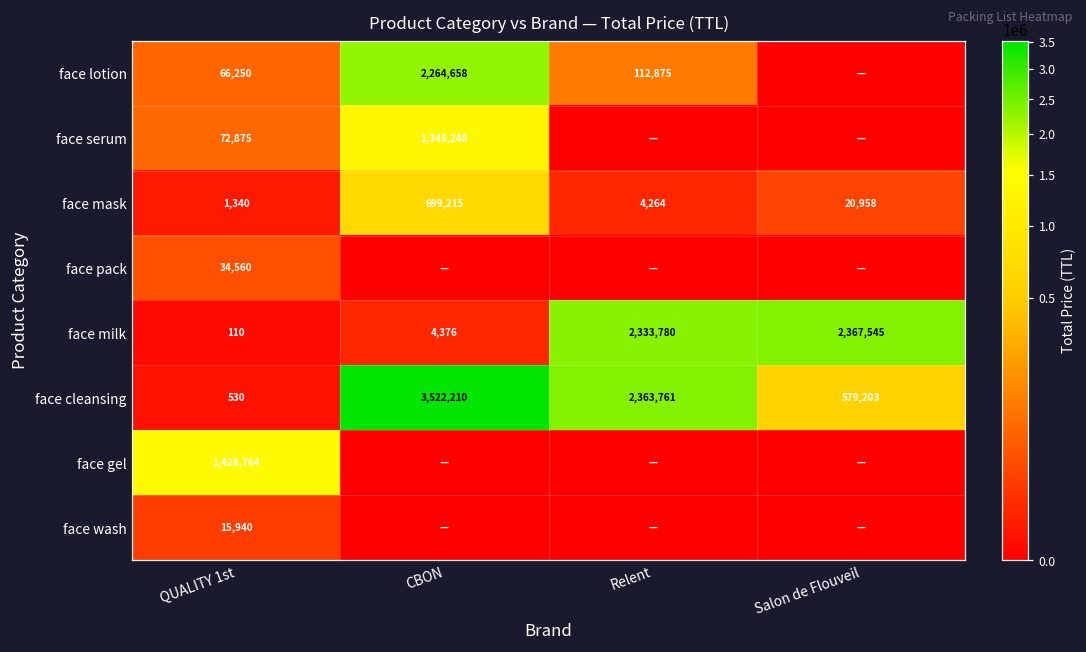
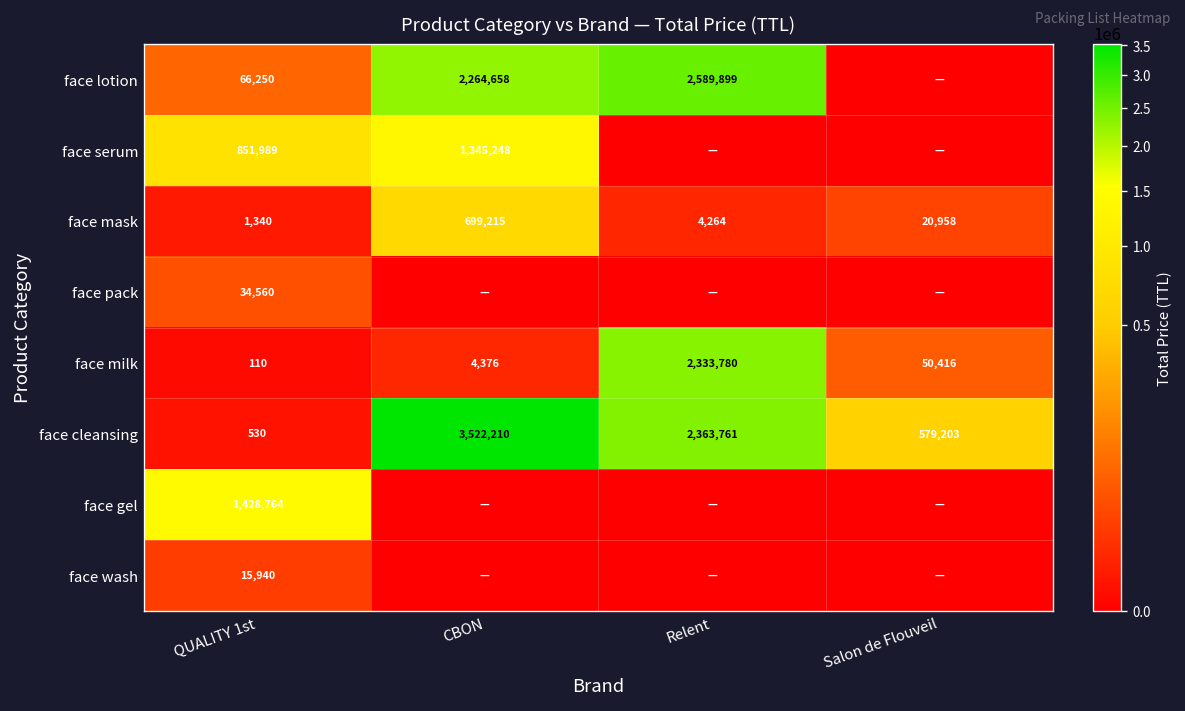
face lotion, Relent: 112,875 -> 2,589,899
face serum, QUALITY 1st: 72,875 -> 851,989
face milk, Salon de Flouveil: 2,367,545 -> 50,416
